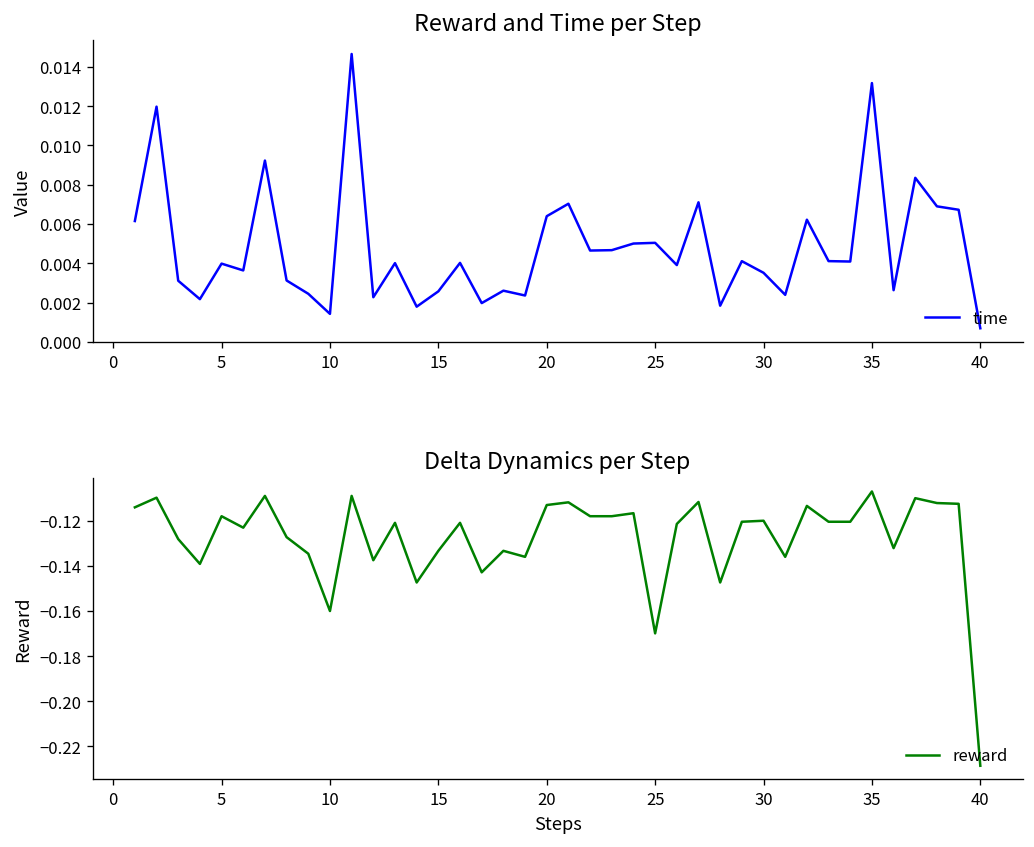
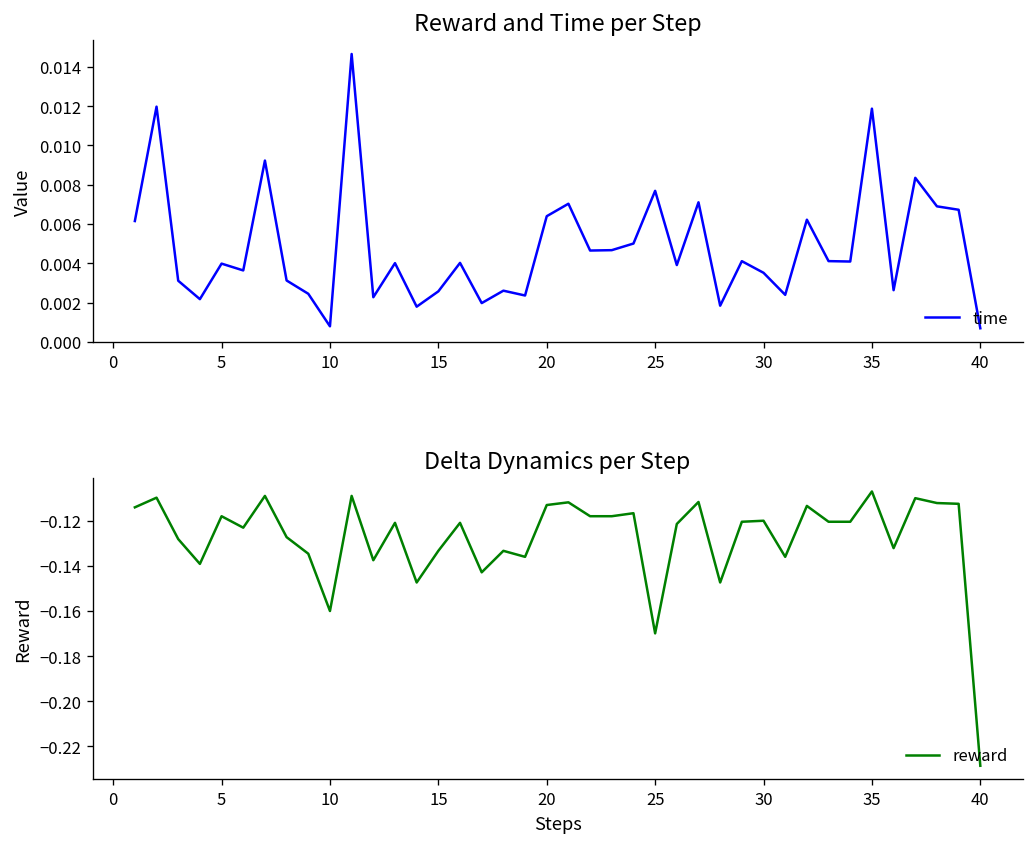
Reward and Time per Step, 10: 0.0014 -> 0.0008
Reward and Time per Step, 25: 0.0050 -> 0.0077
Reward and Time per Step, 35: 0.0132 -> 0.0119
